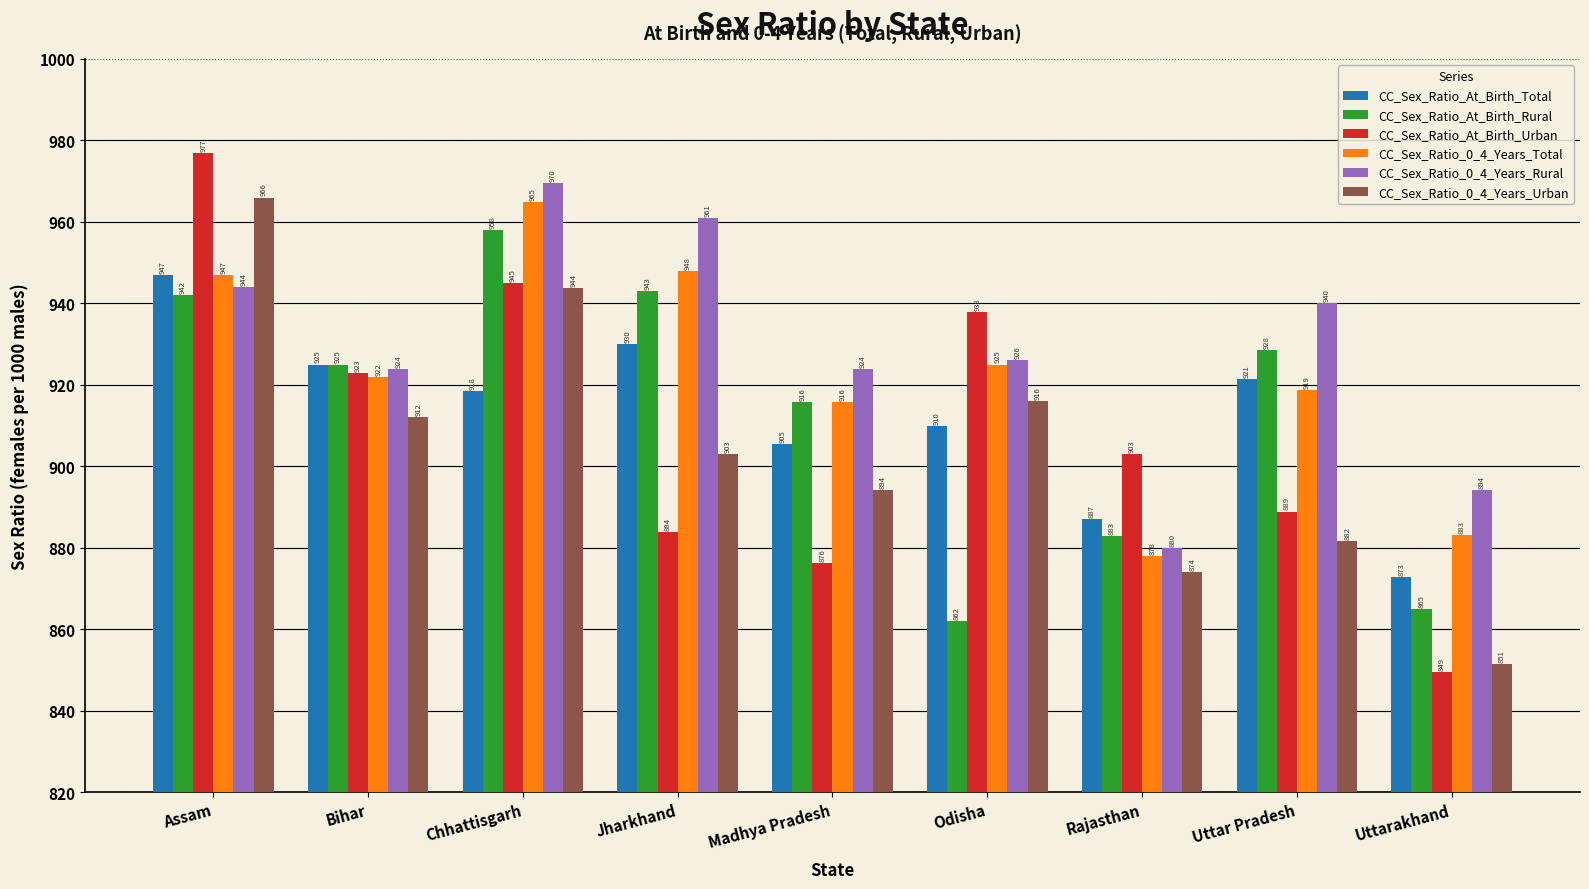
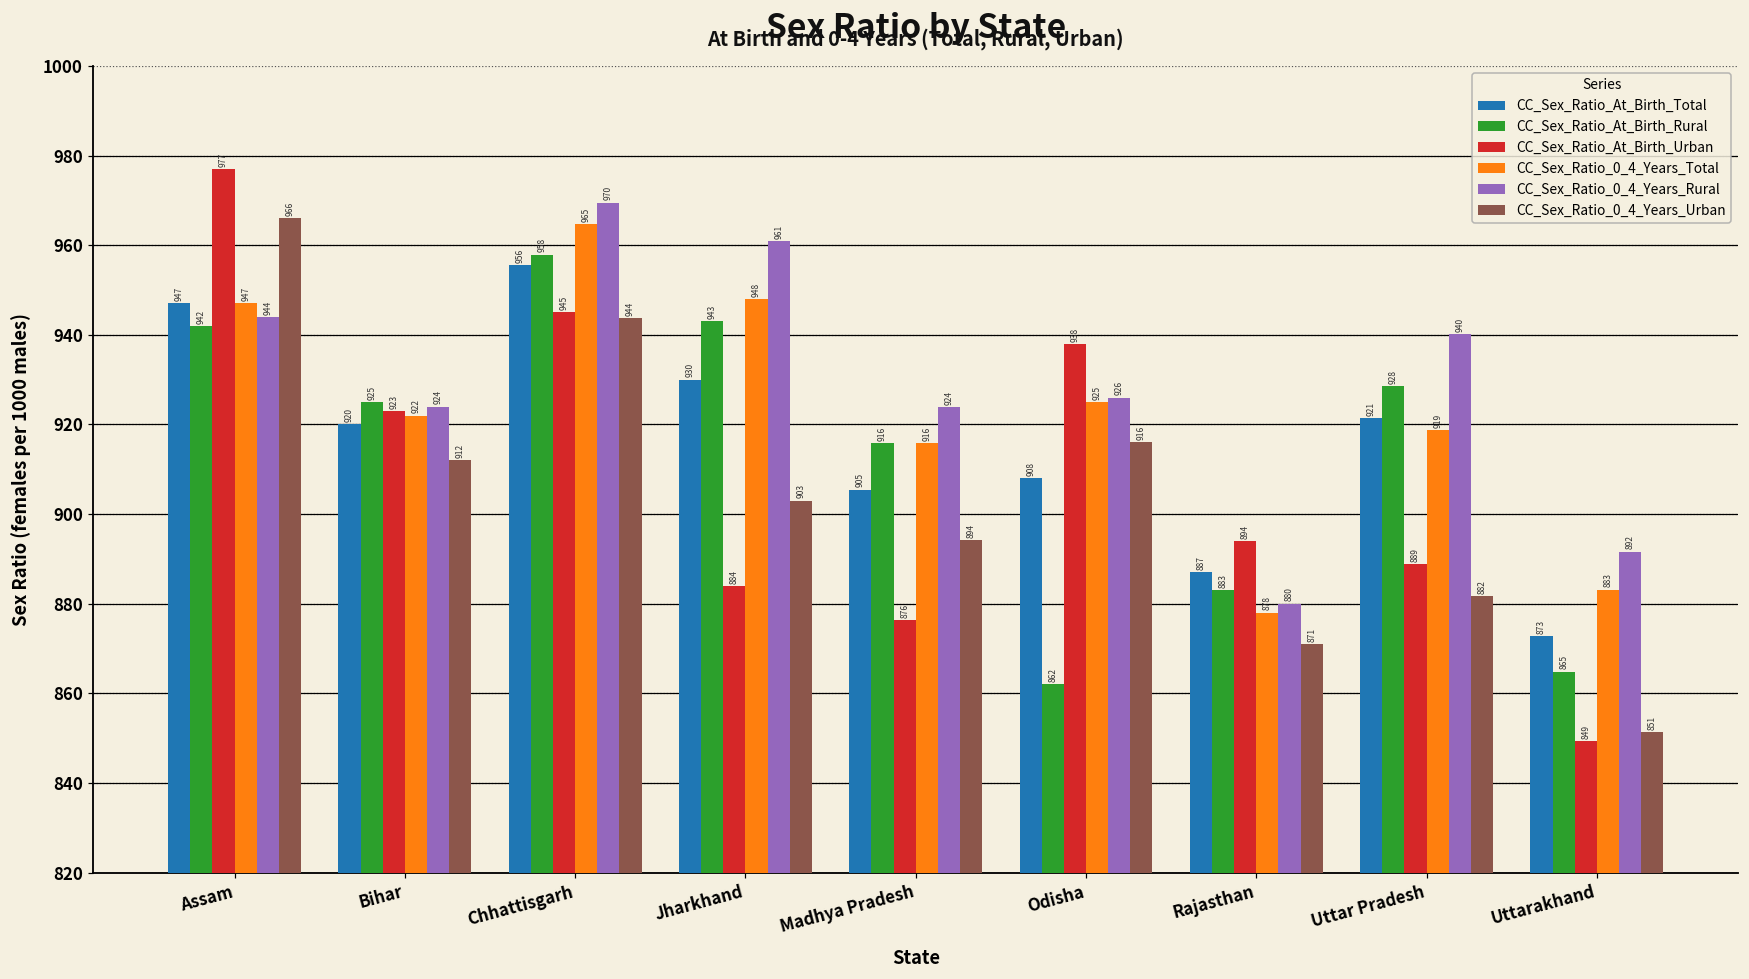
CC_Sex_Ratio_At_Birth_Total, Bihar: 925 -> 920
CC_Sex_Ratio_At_Birth_Total, Chhattisgarh: 918 -> 956
CC_Sex_Ratio_At_Birth_Total, Odisha: 910 -> 908
CC_Sex_Ratio_At_Birth_Urban, Rajasthan: 903 -> 894
CC_Sex_Ratio_0_4_Years_Urban, Rajasthan: 874 -> 871
CC_Sex_Ratio_0_4_Years_Rural, Uttarakhand: 894 -> 892
